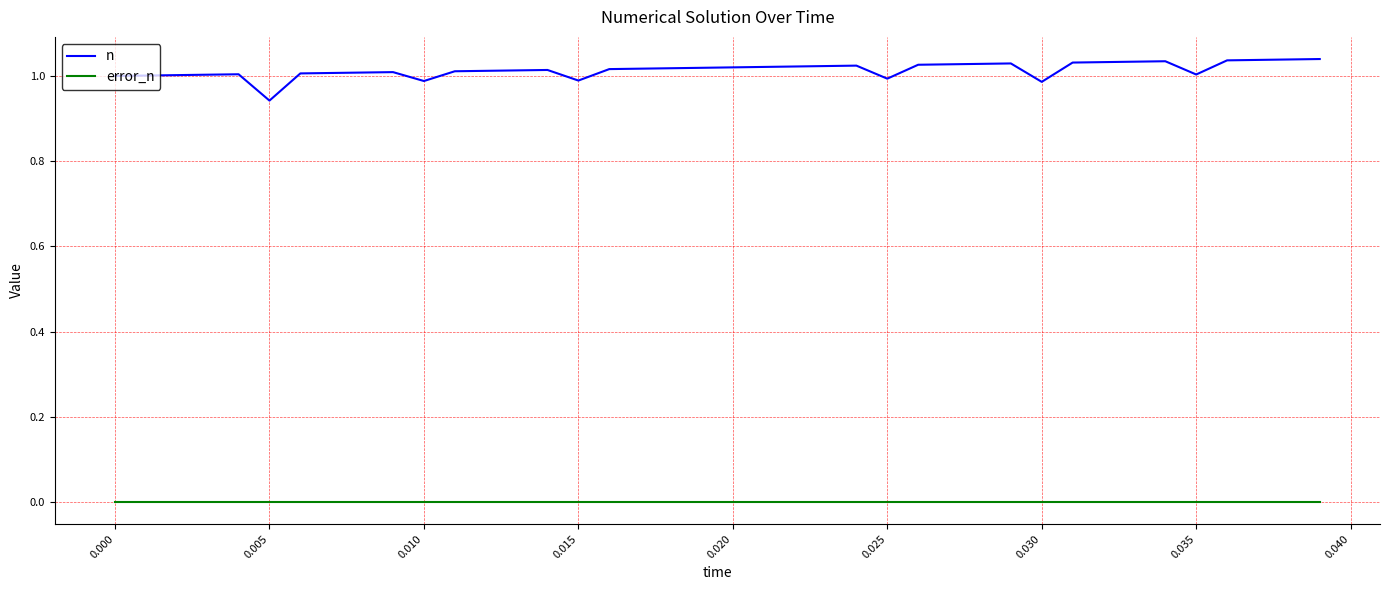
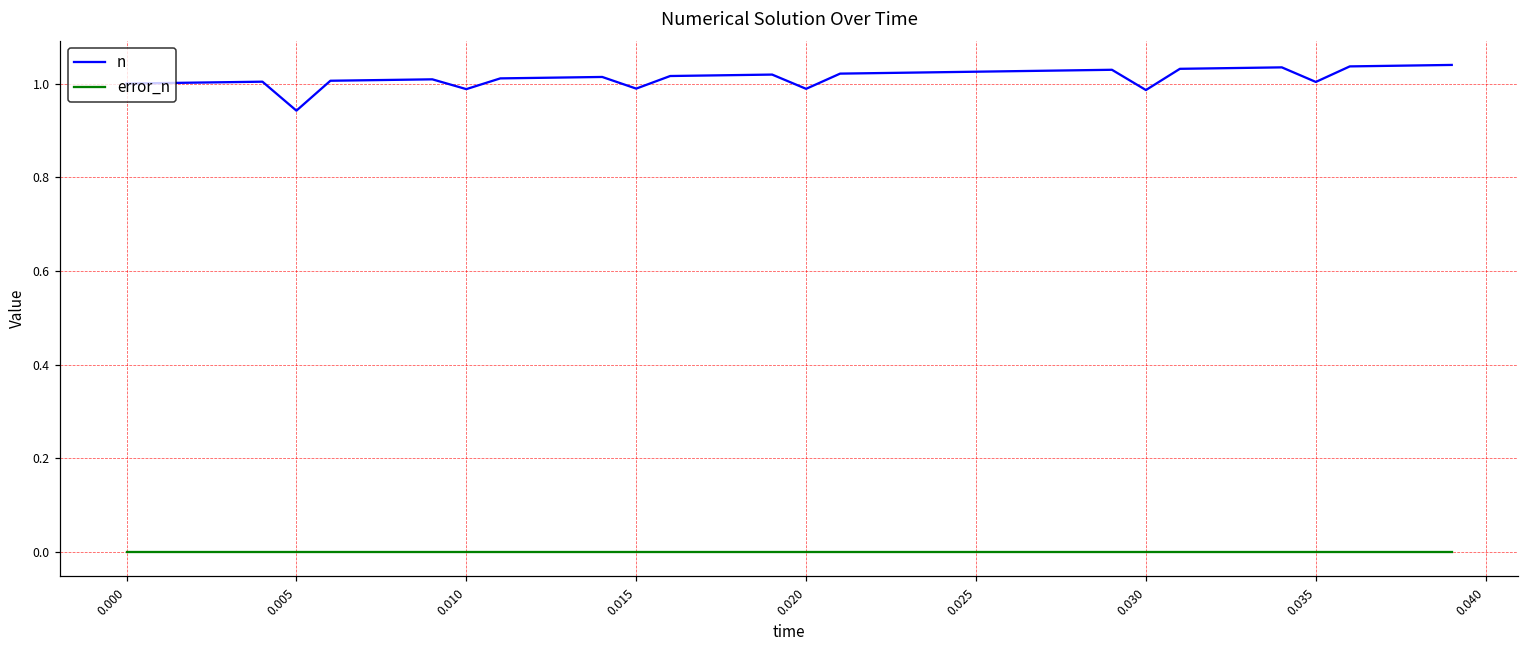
n, 0.020: 1.02 -> 0.99
n, 0.025: 0.99 -> 1.03
